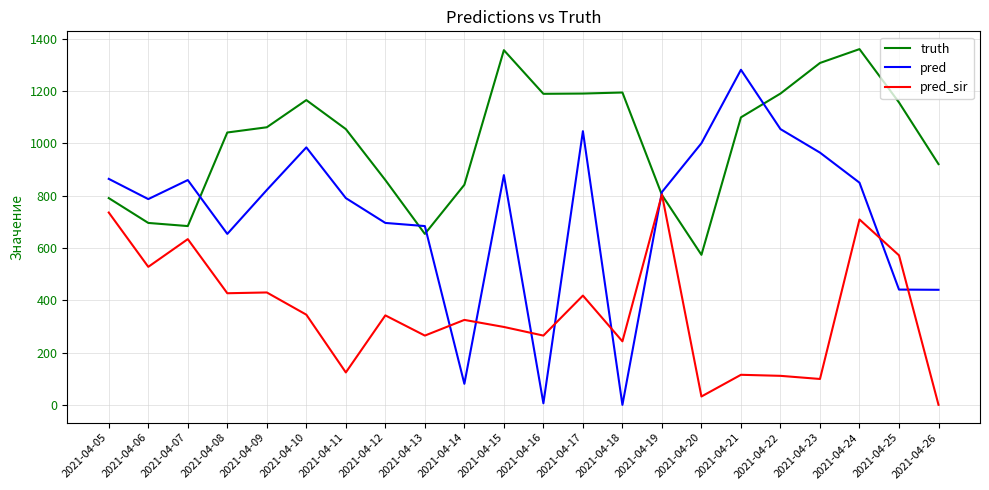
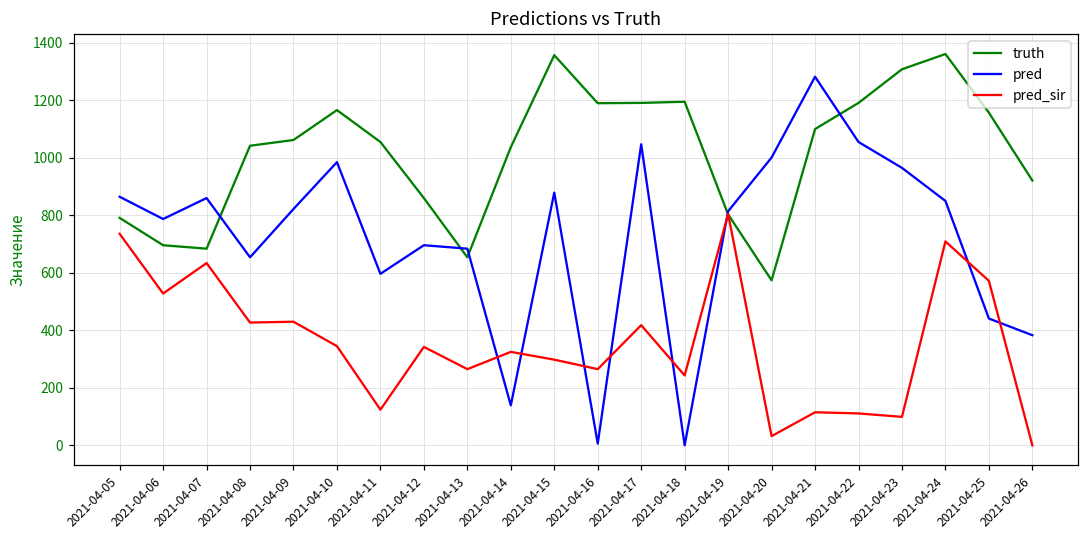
pred, 2021-04-11: 790 -> 600
truth, 2021-04-14: 840 -> 1040
pred, 2021-04-14: 80 -> 140
pred, 2021-04-26: 440 -> 380
